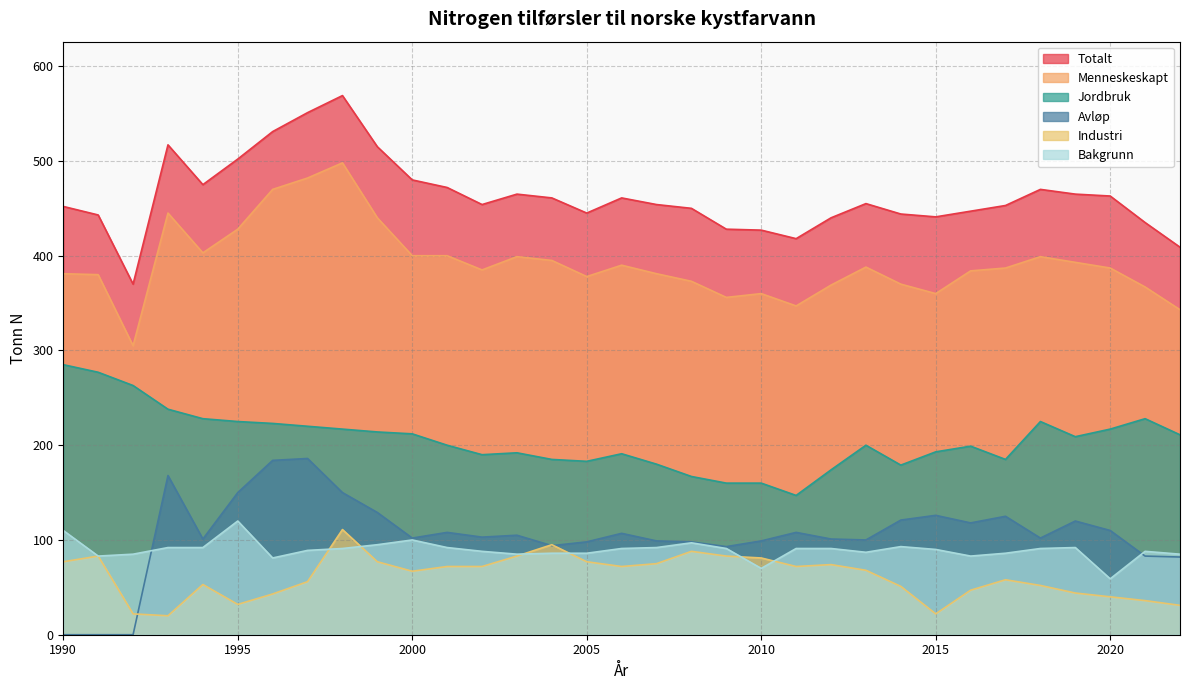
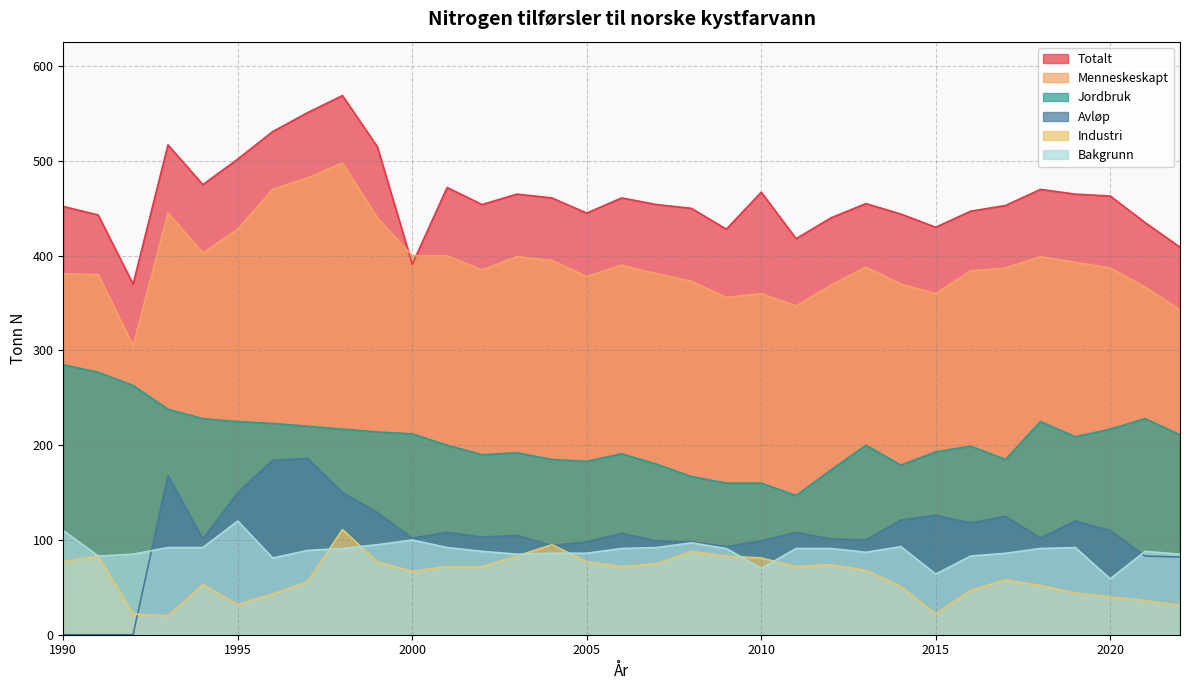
Totalt, 2000: 480 -> 390
Totalt, 2010: 430 -> 470
Totalt, 2015: 440 -> 430
Bakgrunn, 2015: 90 -> 60
